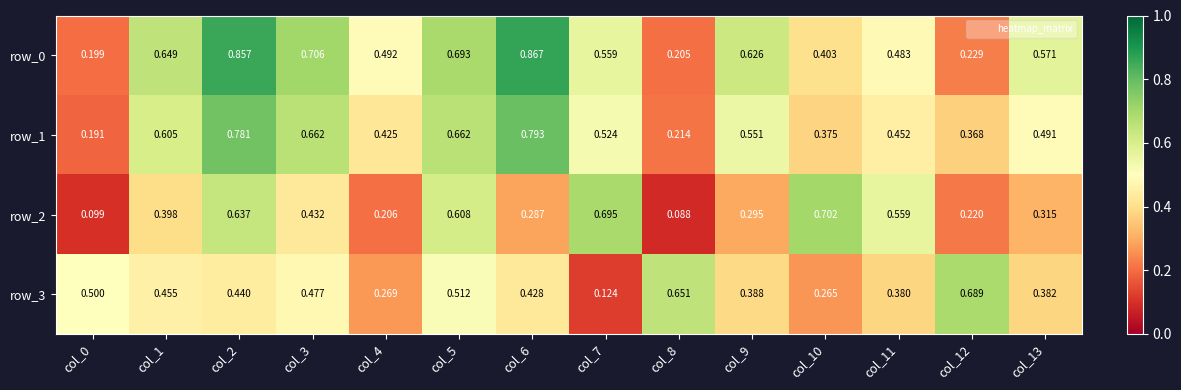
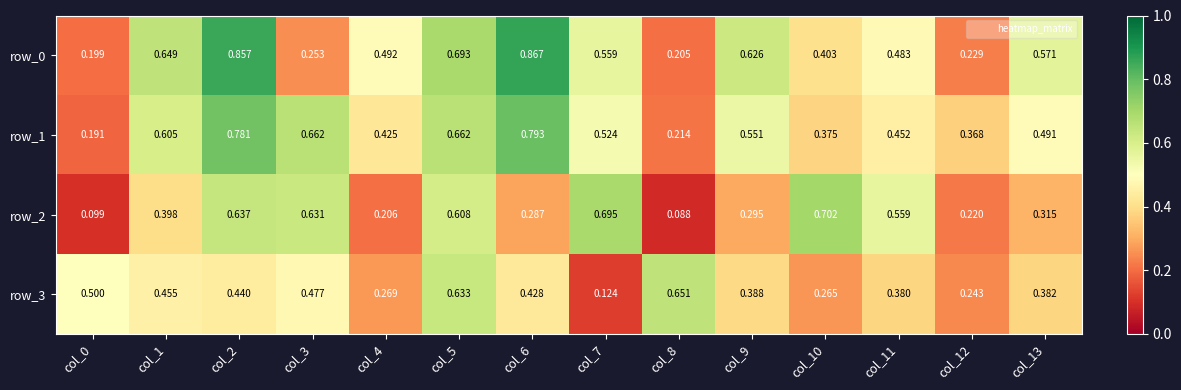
row_0, col_3: 0.706 -> 0.253
row_2, col_3: 0.432 -> 0.631
row_3, col_5: 0.512 -> 0.633
row_3, col_12: 0.689 -> 0.243
